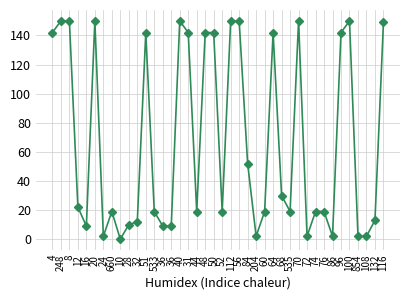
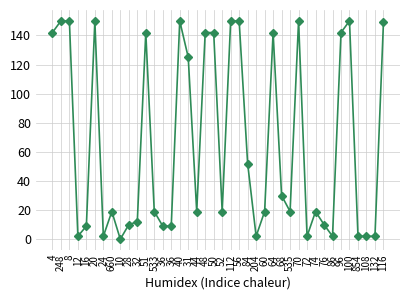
12: 22 -> 2
31: 142 -> 125
76: 19 -> 10
132: 13 -> 2
